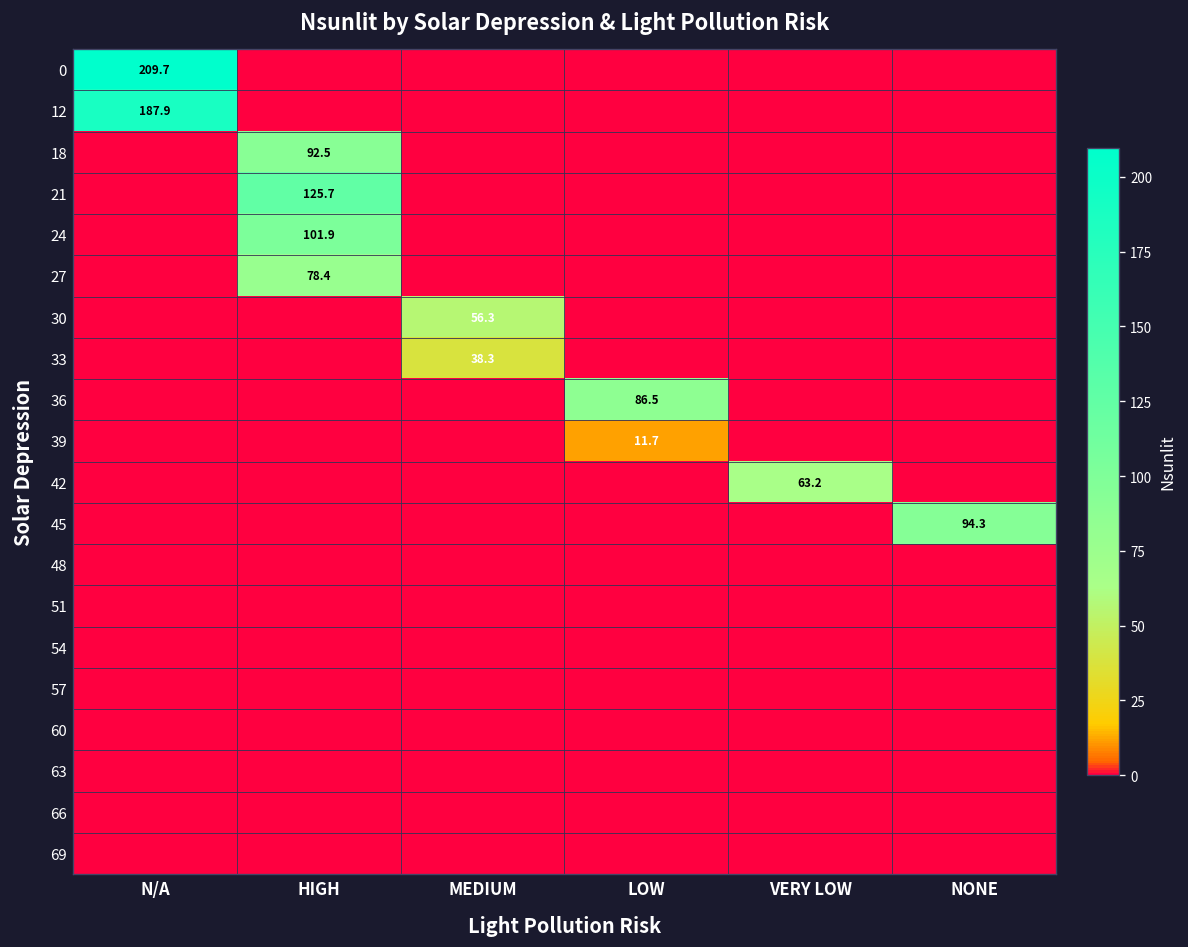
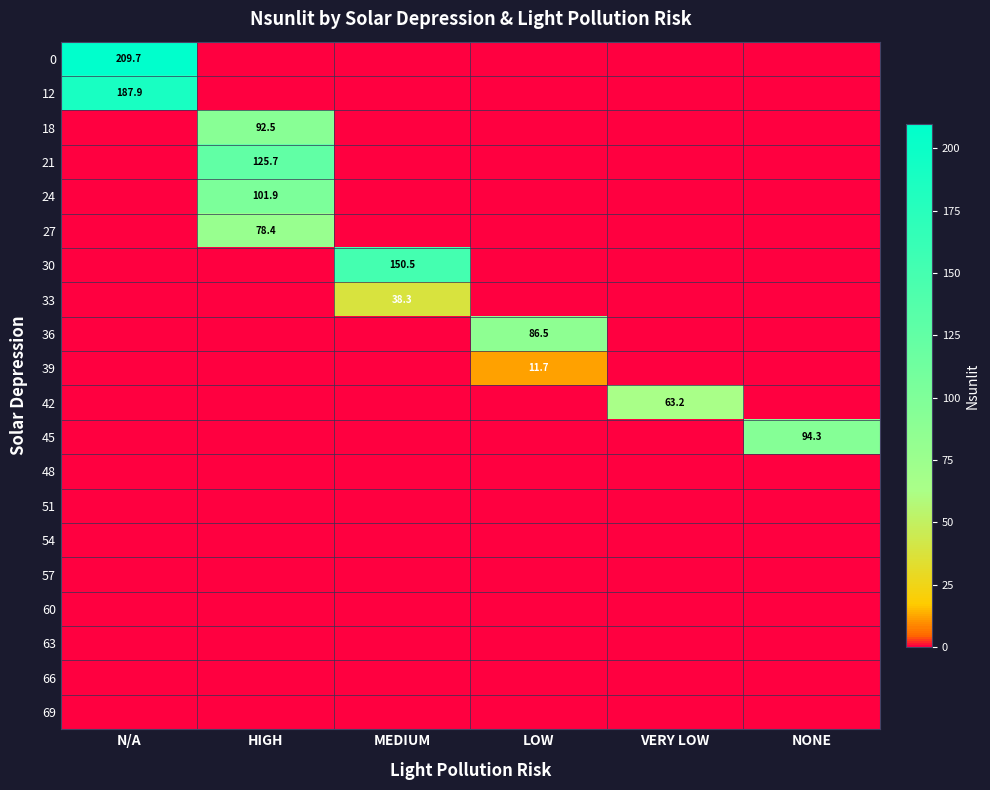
30, MEDIUM: 56.3 -> 150.5
